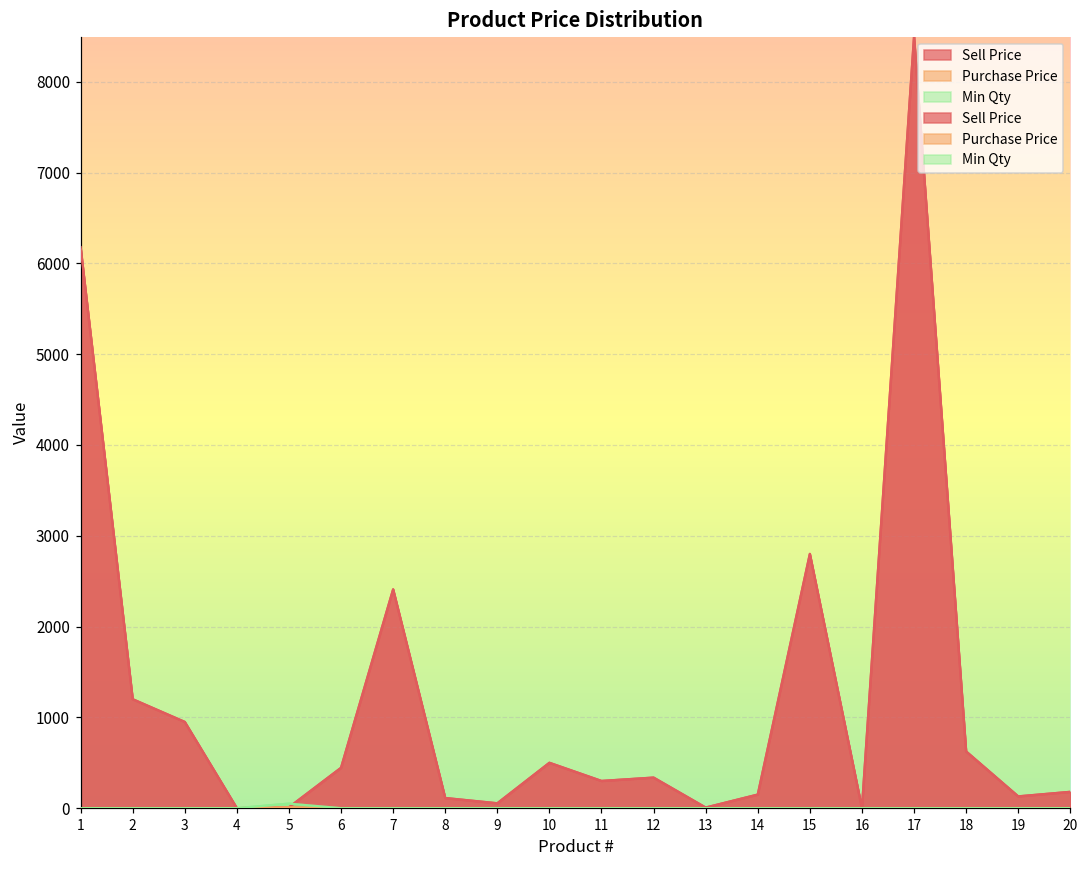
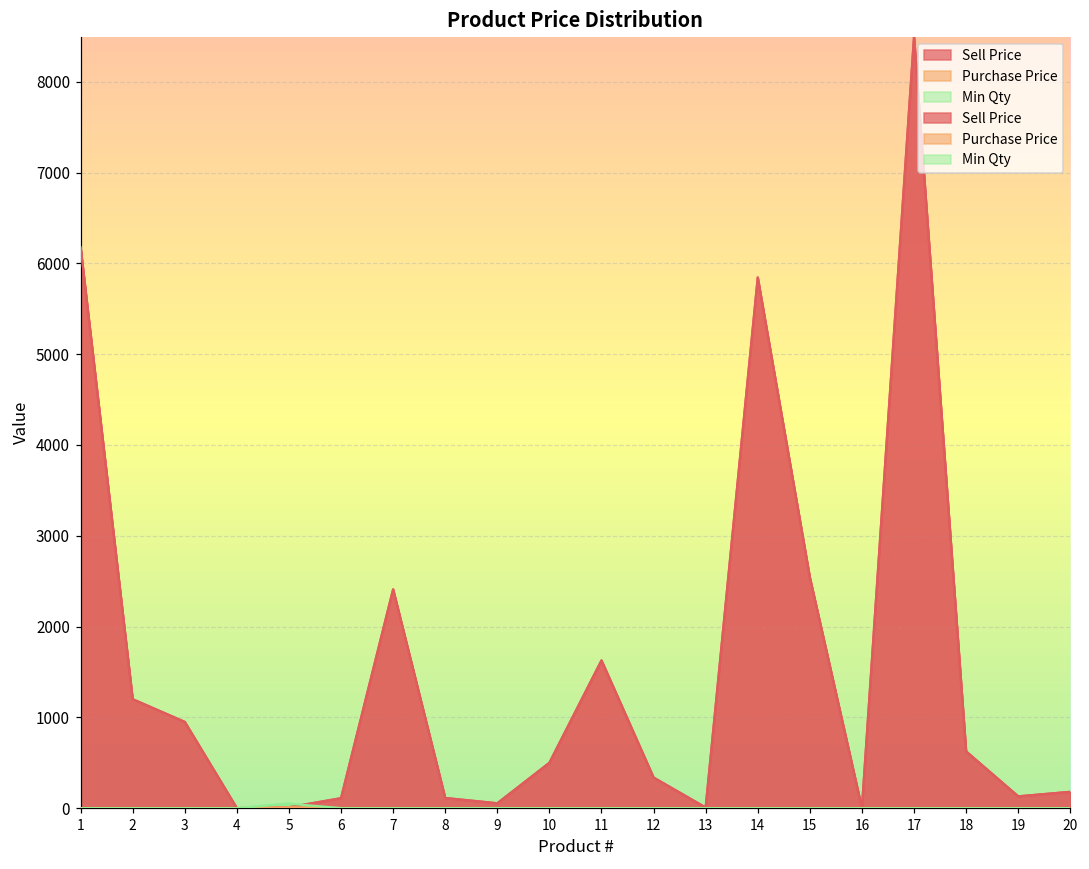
Sell Price, 6: 400 -> 100
Sell Price, 11: 300 -> 1600
Sell Price, 14: 200 -> 5800
Sell Price, 15: 2800 -> 2500
